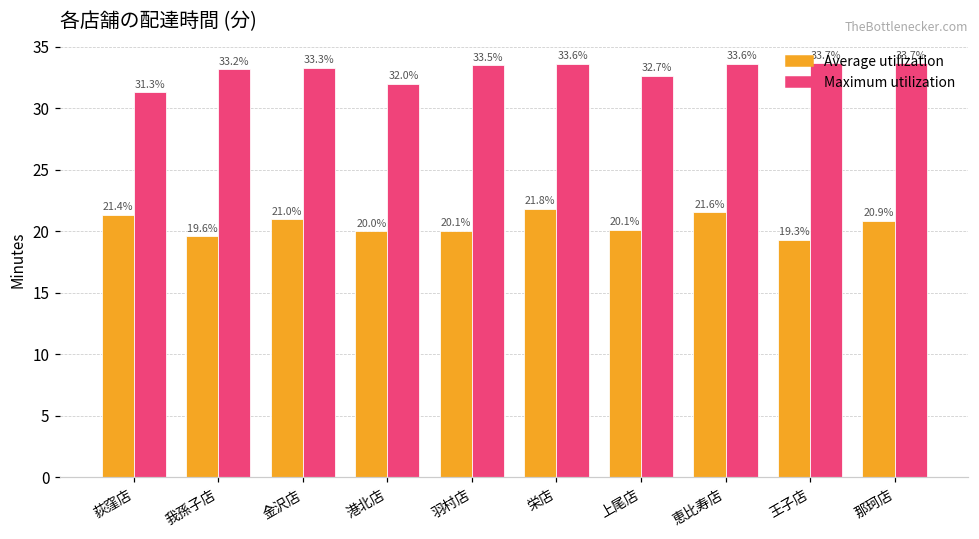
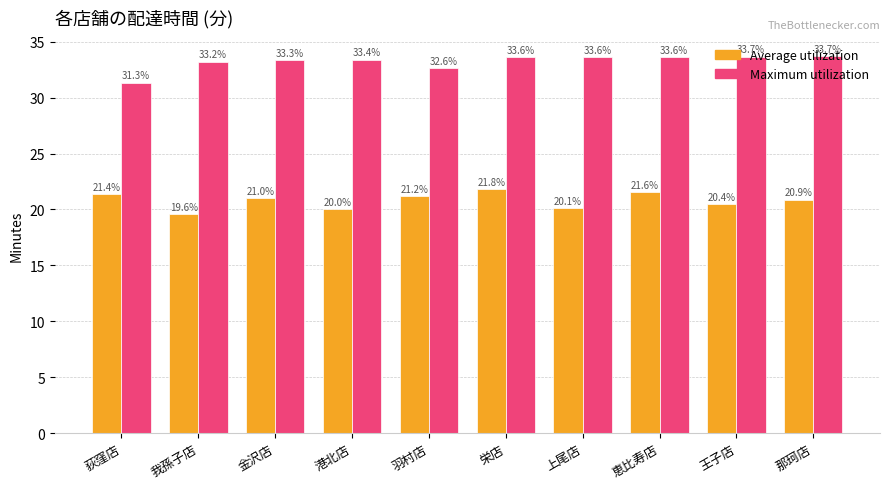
Maximum utilization, 港北店: 32.0% -> 33.4%
Average utilization, 羽村店: 20.1% -> 21.2%
Maximum utilization, 羽村店: 33.5% -> 32.6%
Maximum utilization, 上尾店: 32.7% -> 33.6%
Average utilization, 王子店: 19.3% -> 20.4%
